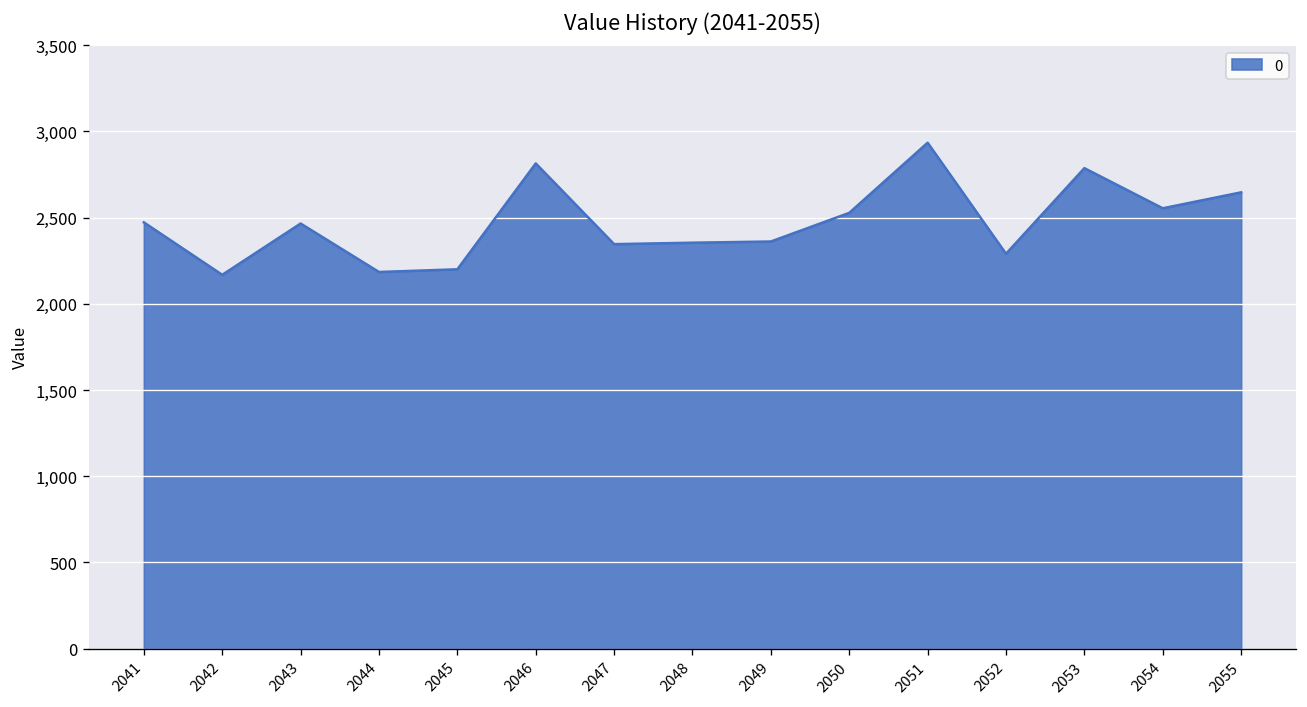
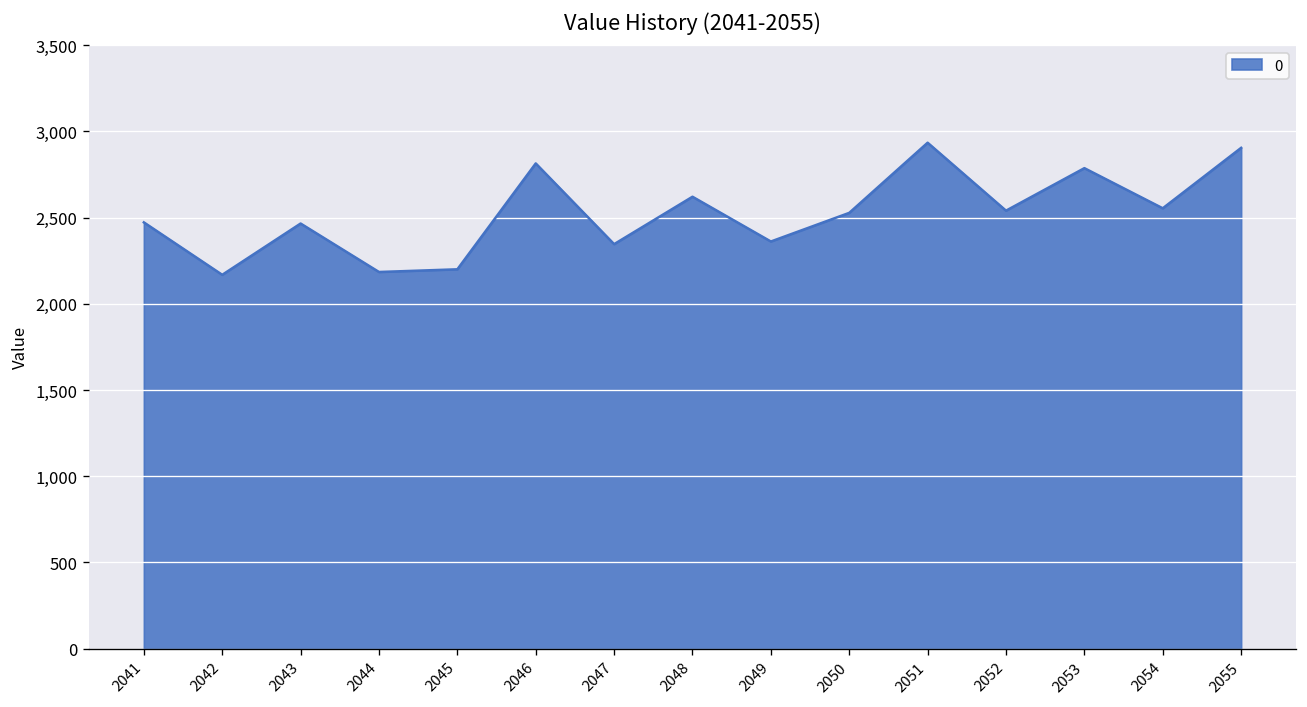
2048: 2,350 -> 2,620
2052: 2,290 -> 2,540
2055: 2,650 -> 2,900
